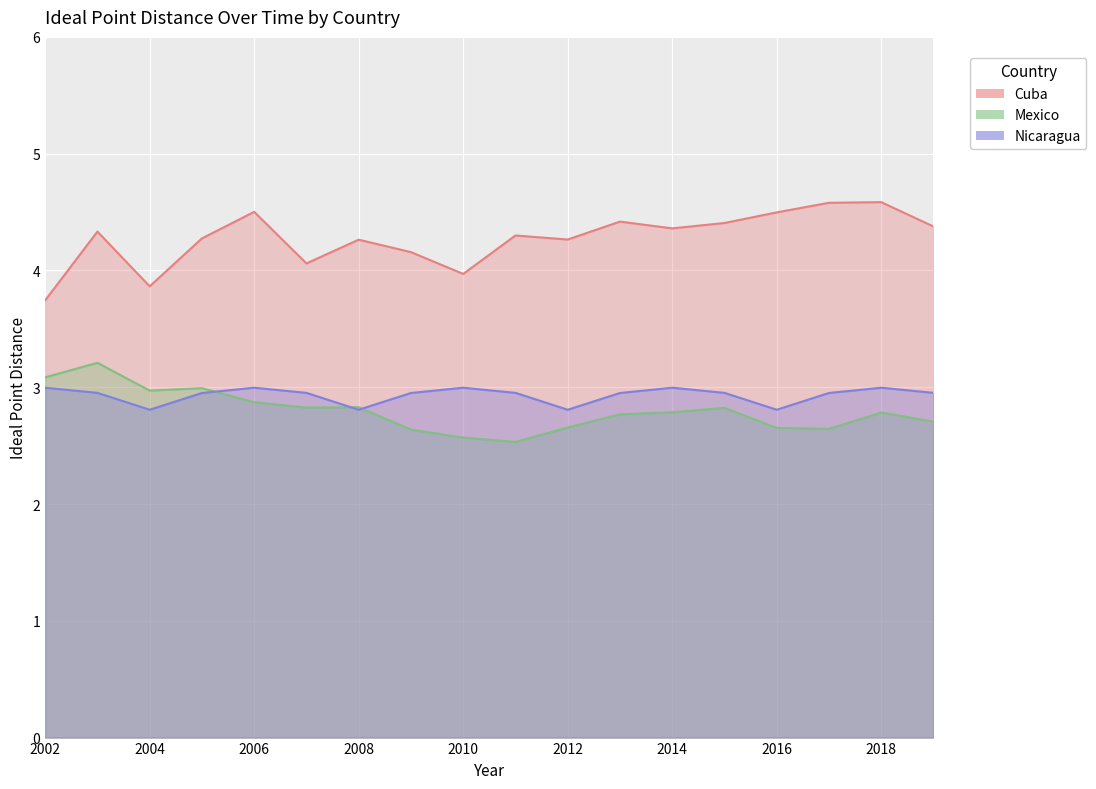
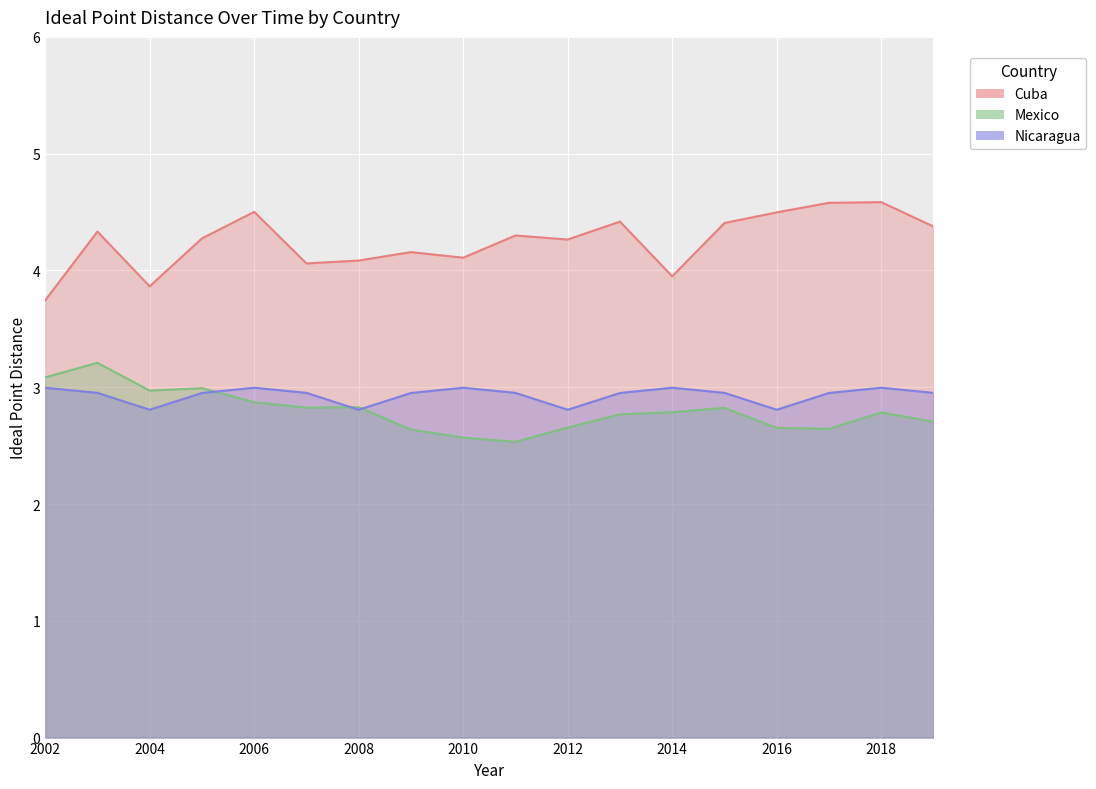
Cuba, 2008: 4.26 -> 4.08
Cuba, 2010: 3.97 -> 4.11
Cuba, 2014: 4.36 -> 3.95
